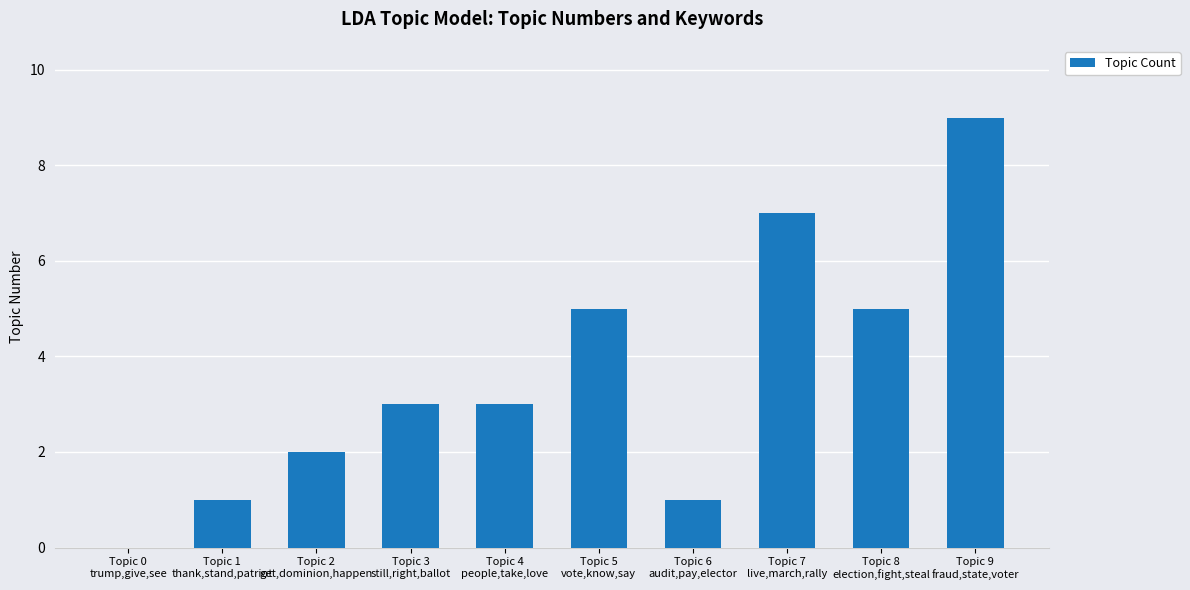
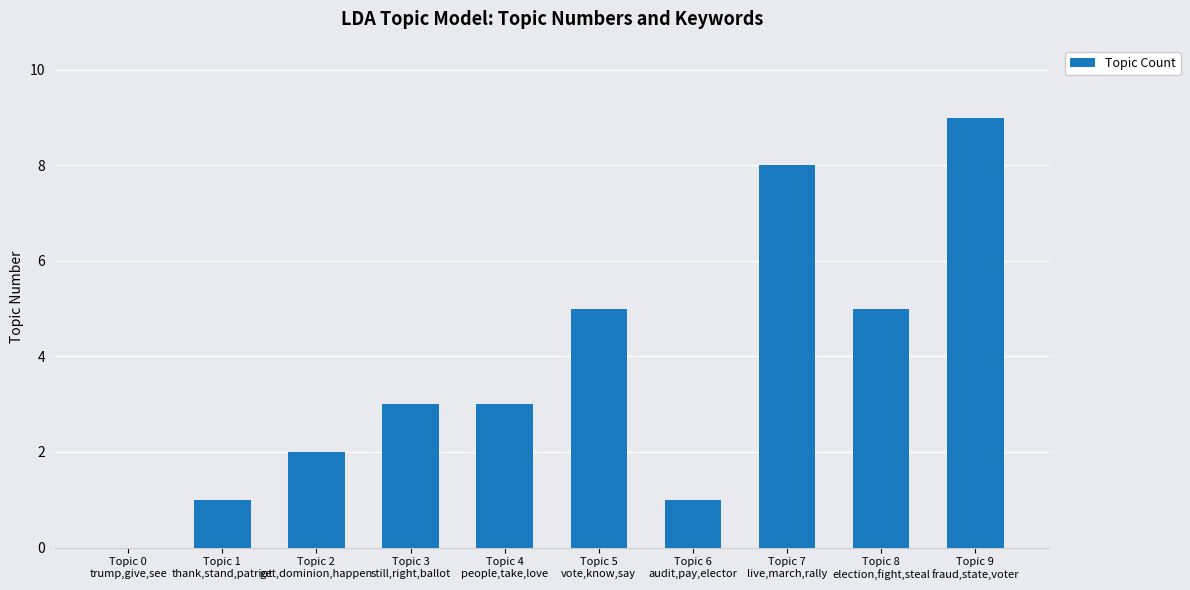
Topic 7 live,march,rally: 7 -> 8
